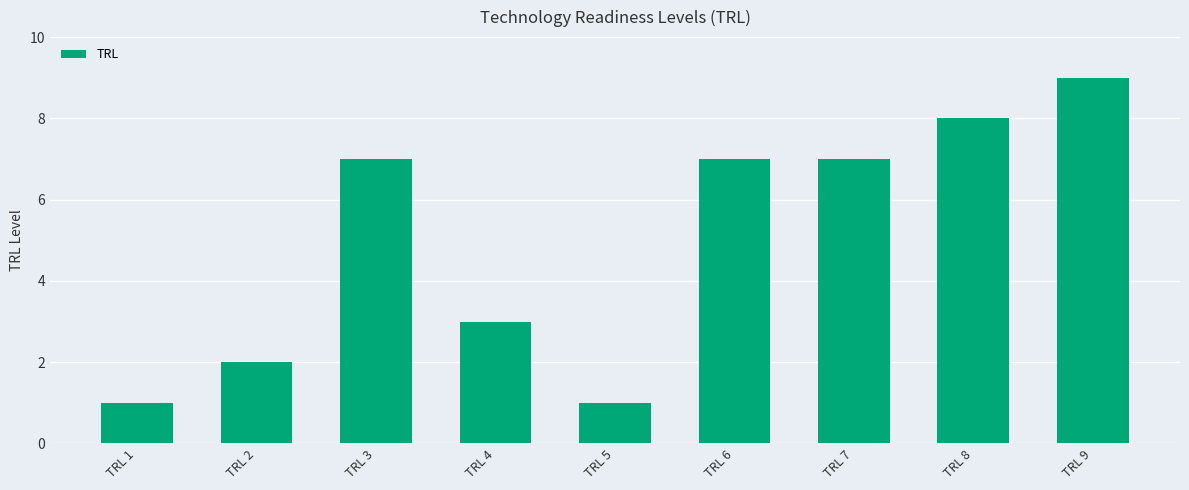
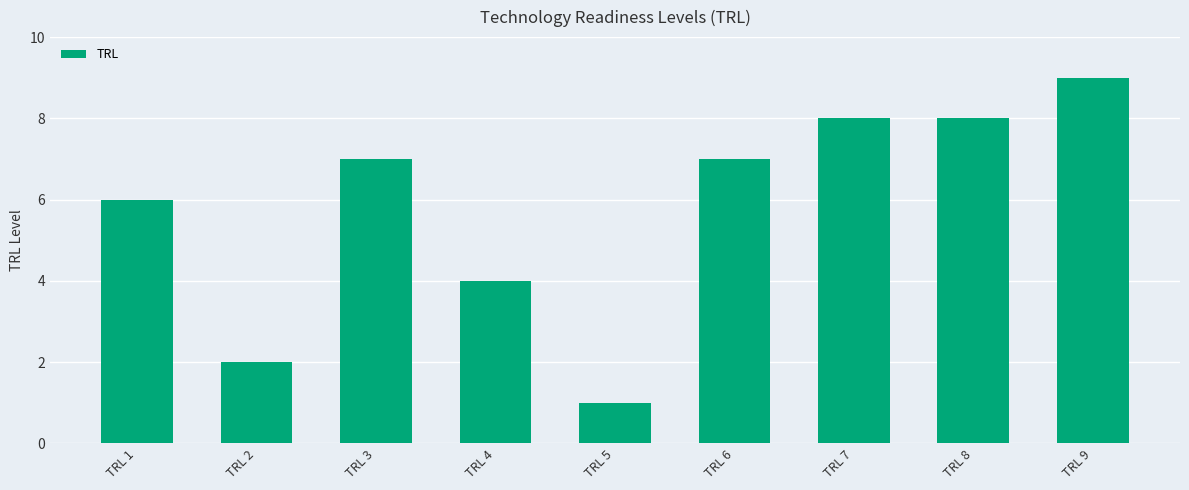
TRL 1: 1 -> 6
TRL 4: 3 -> 4
TRL 7: 7 -> 8
